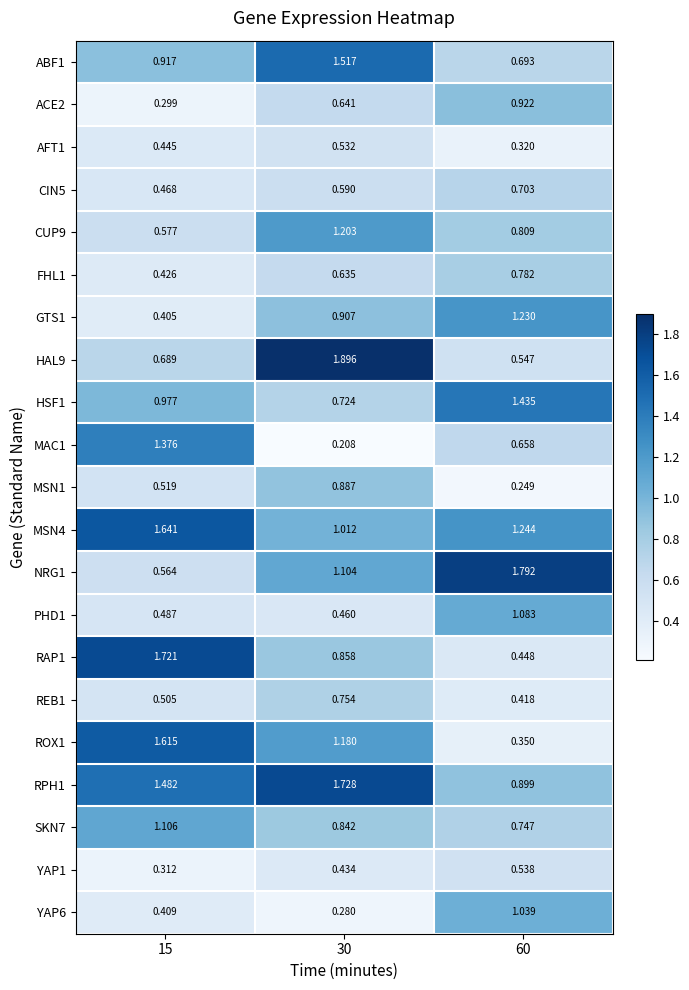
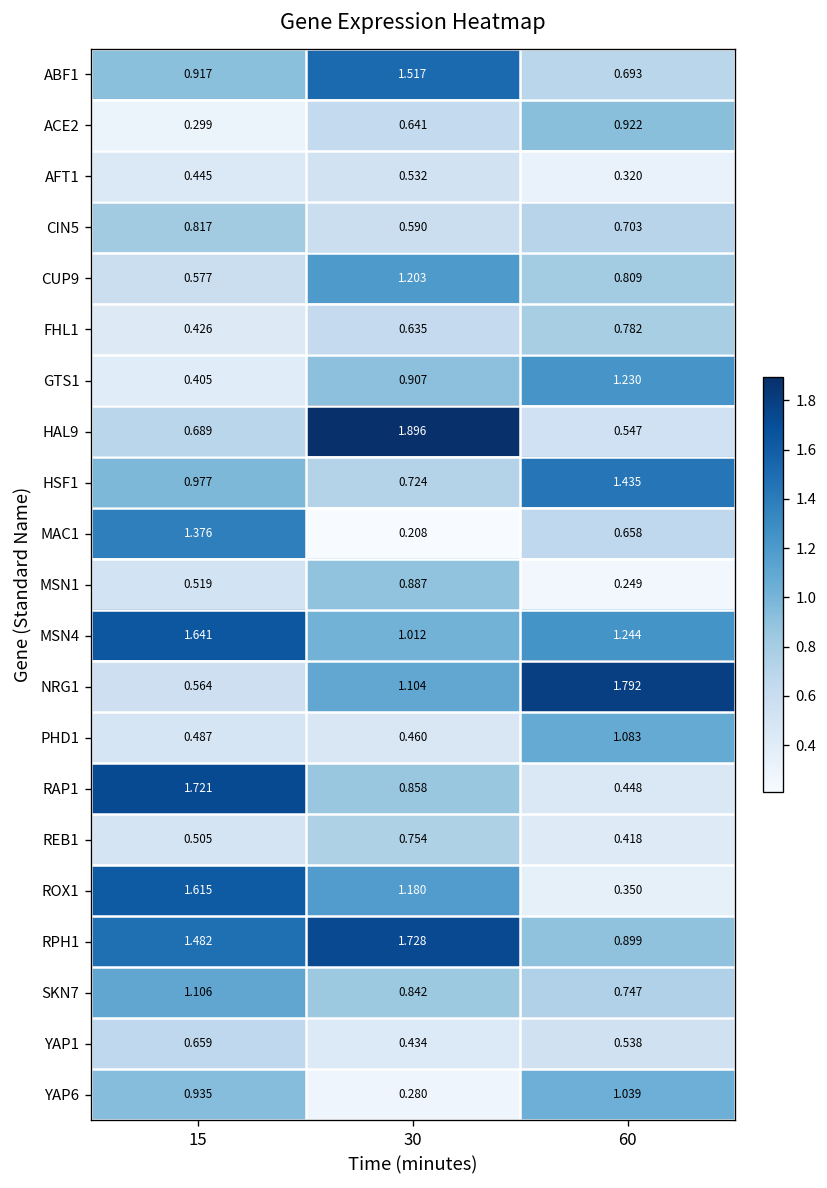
CIN5, 15: 0.468 -> 0.817
YAP1, 15: 0.312 -> 0.659
YAP6, 15: 0.409 -> 0.935
